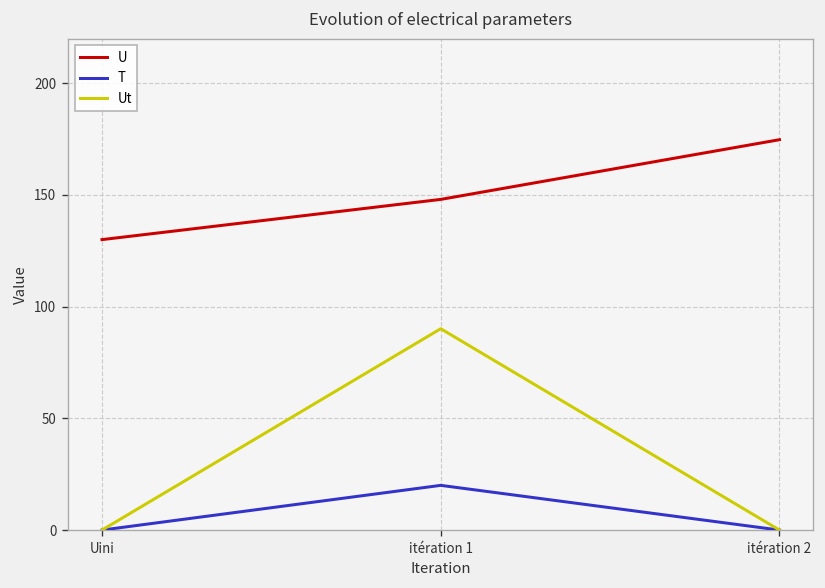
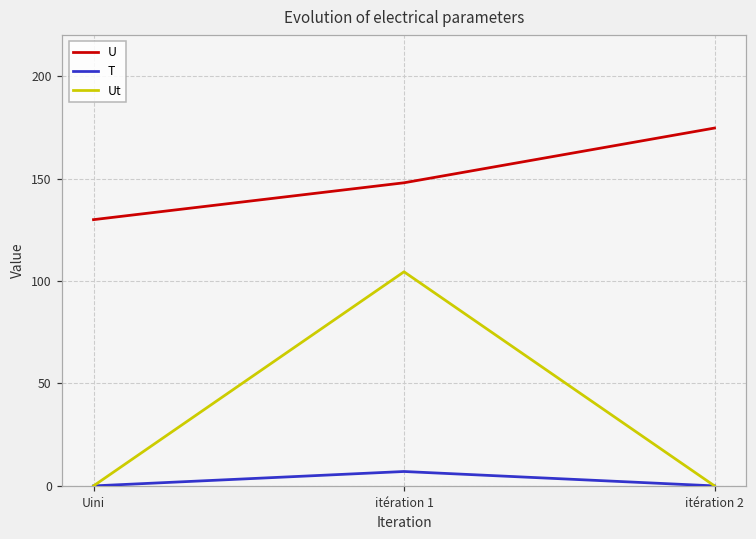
T, itération 1: 20 -> 7
Ut, itération 1: 90 -> 105
